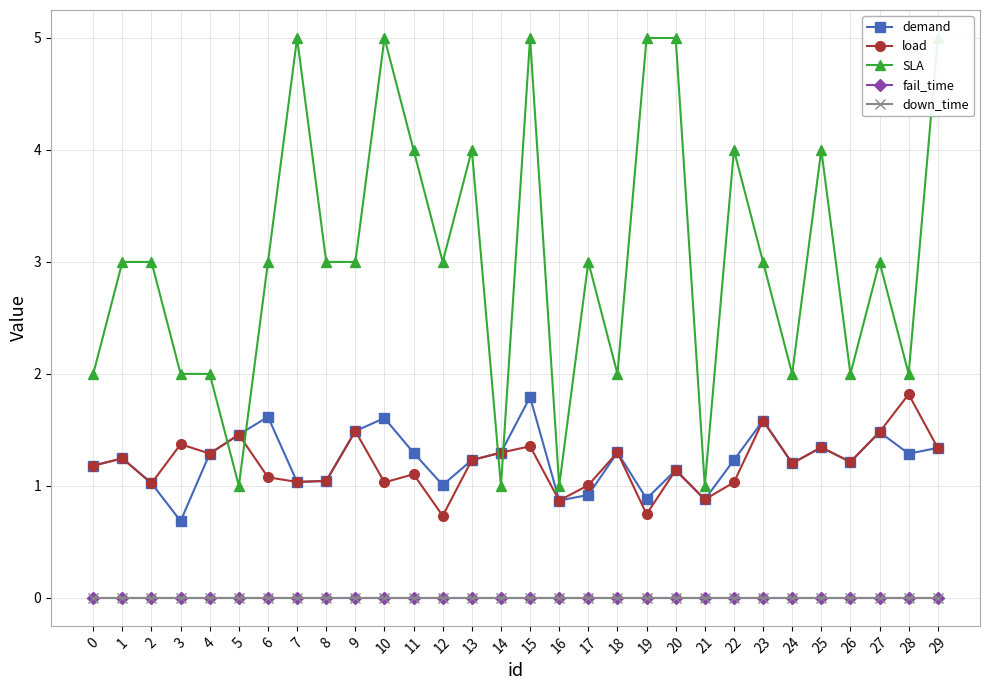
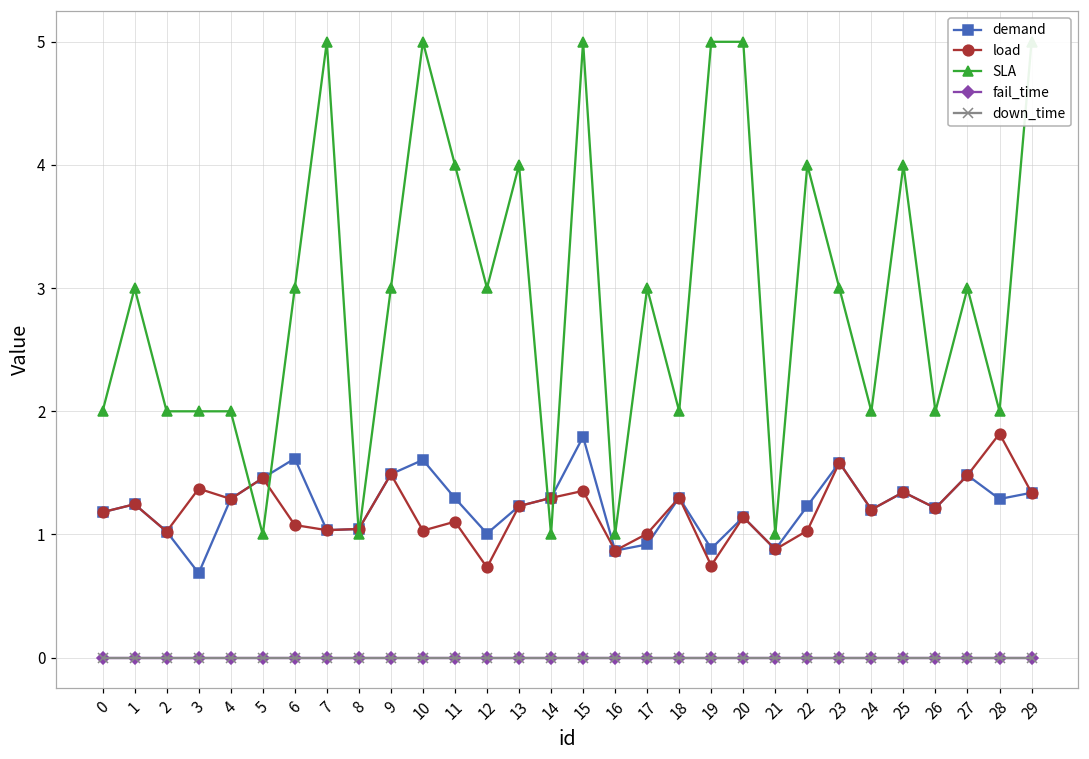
SLA, 2: 3 -> 2
SLA, 8: 3 -> 1
